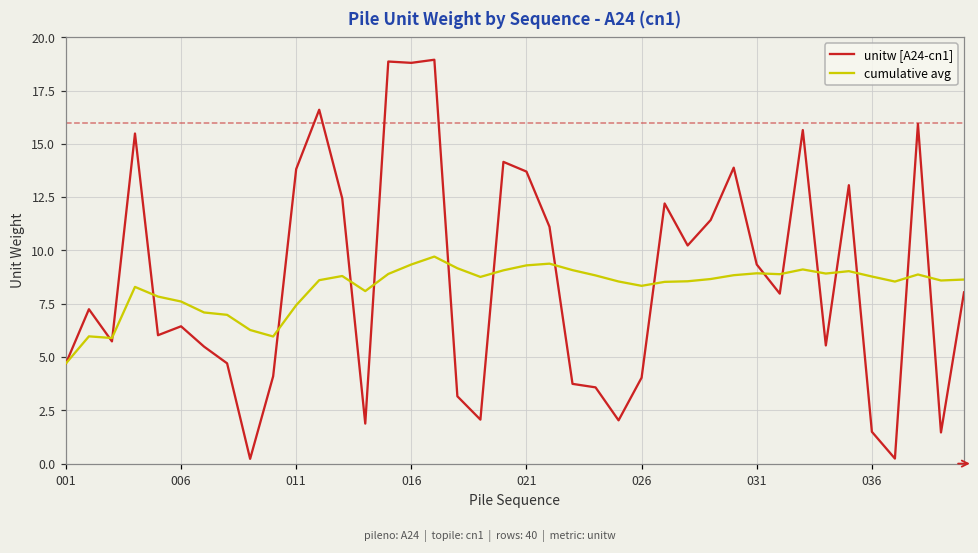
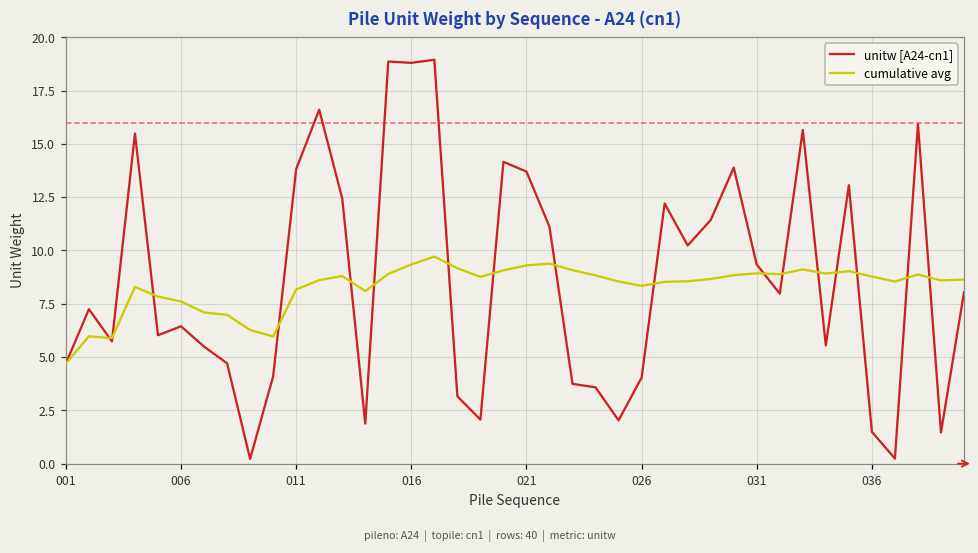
cumulative avg, 011: 7.4 -> 8.2
